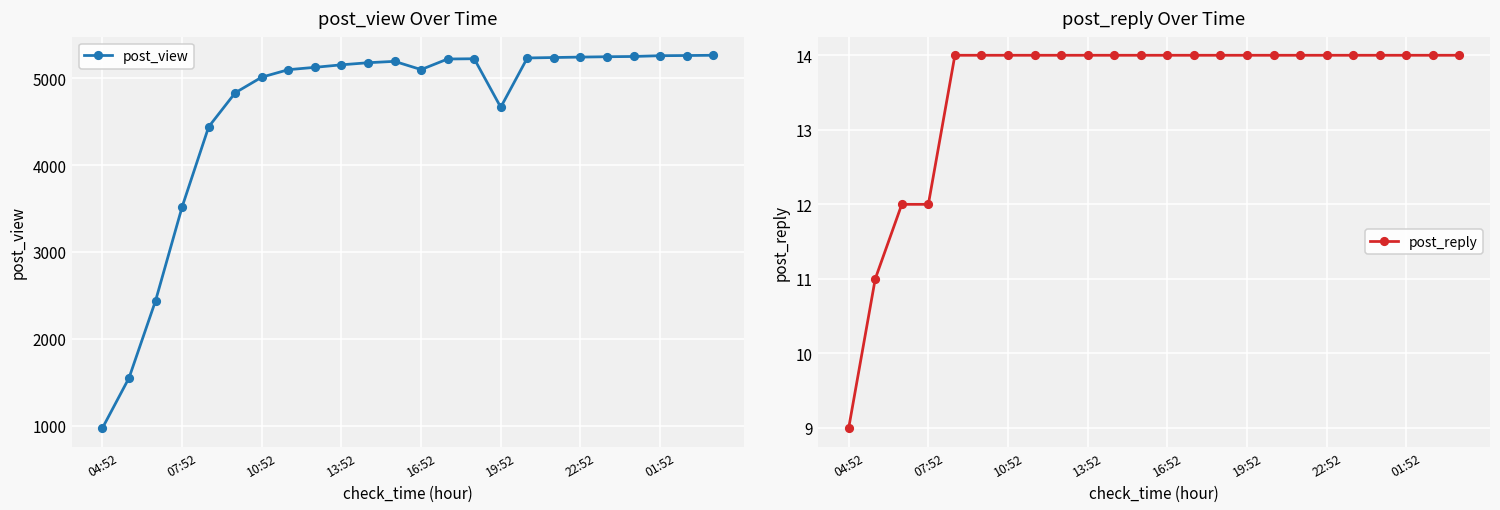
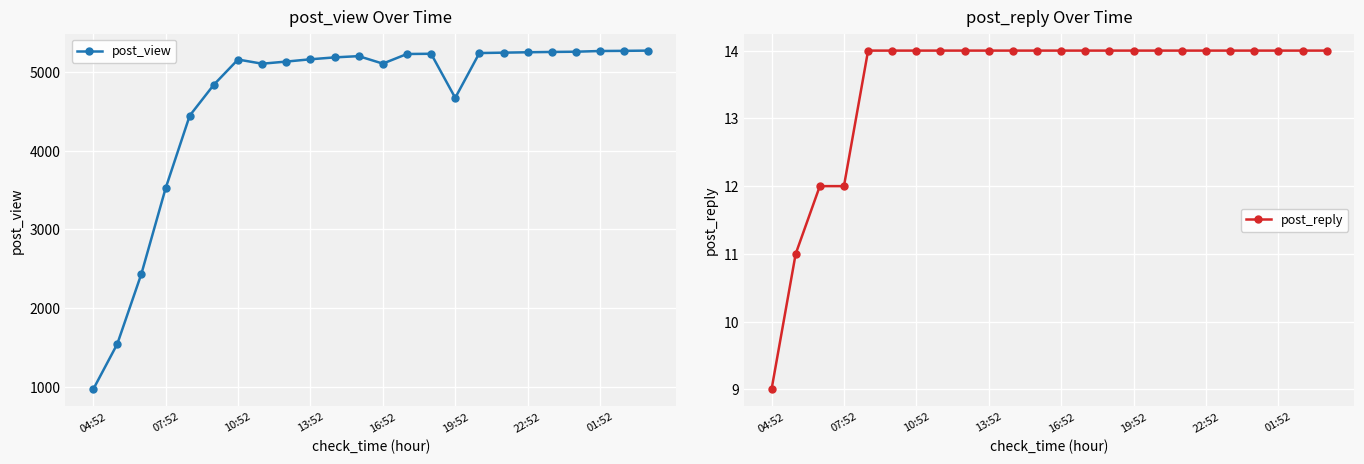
post_view Over Time, 10:52: 5000 -> 5200
